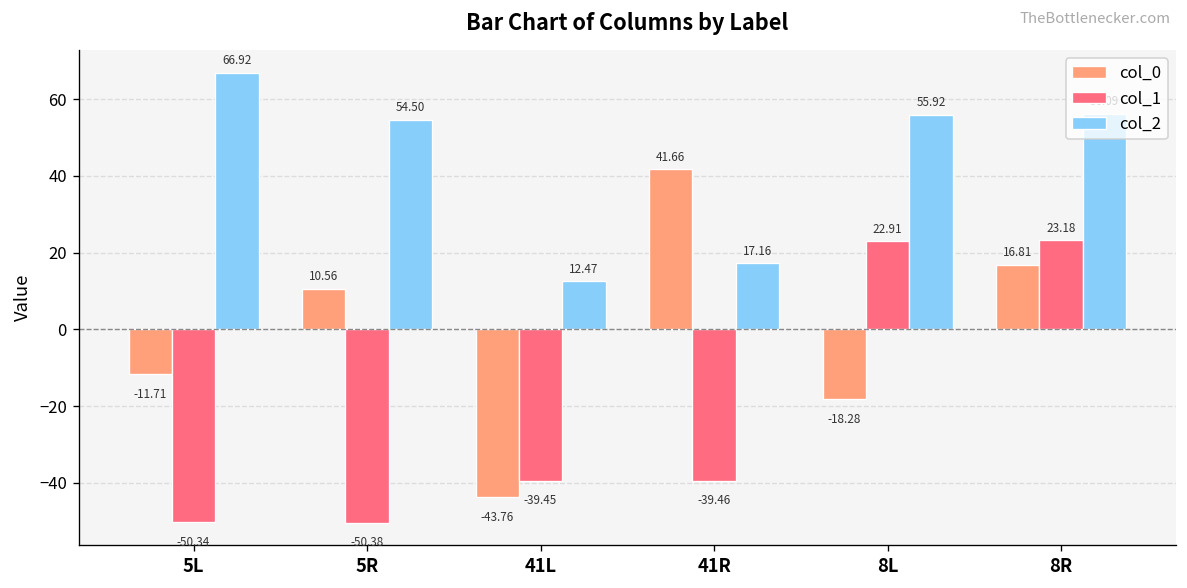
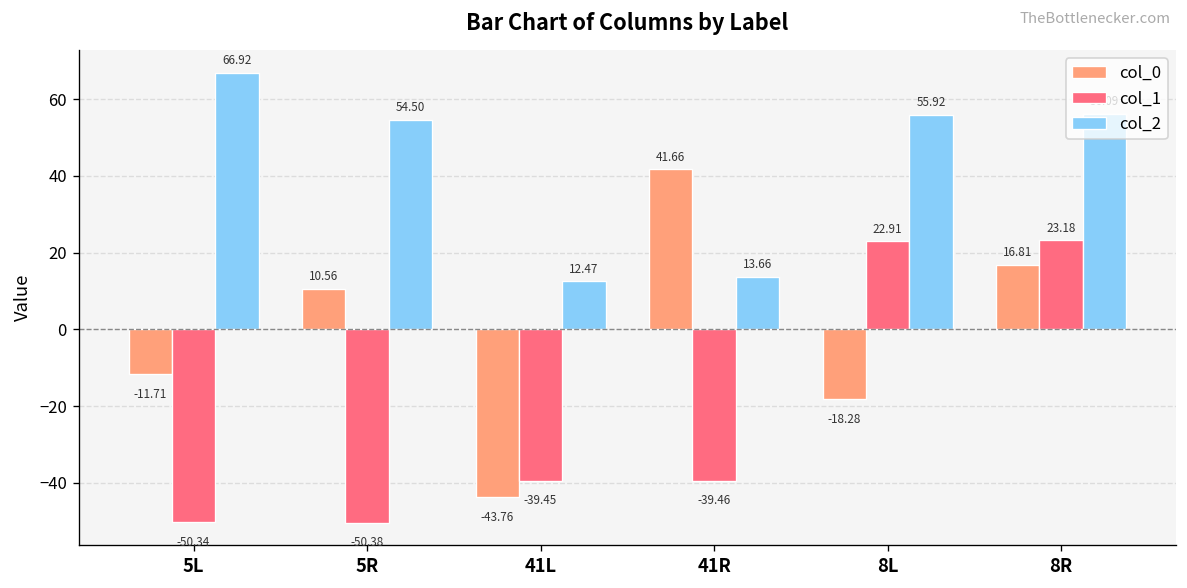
col_2, 41R: 17.16 -> 13.66
